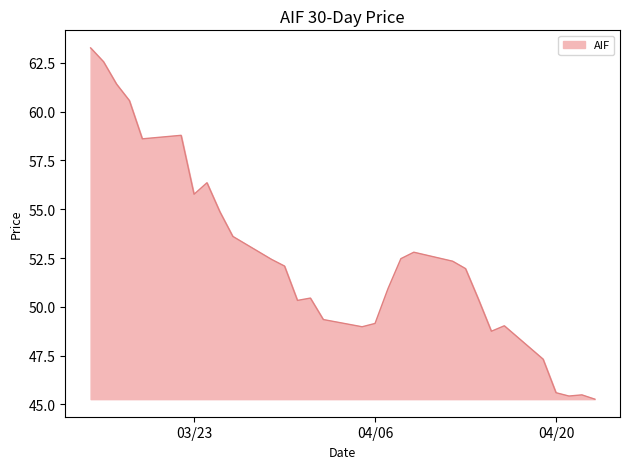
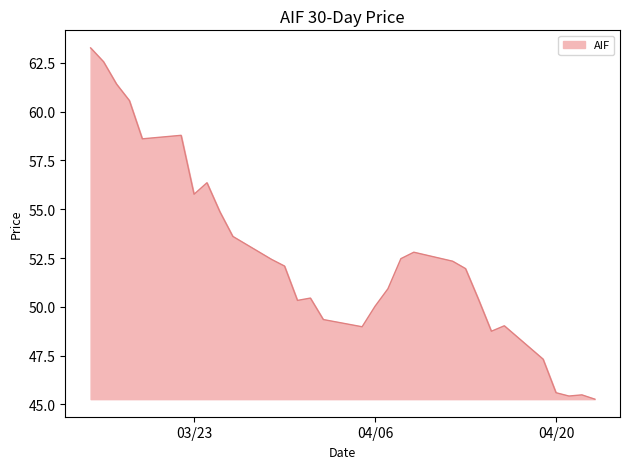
04/06: 49.2 -> 50.0
